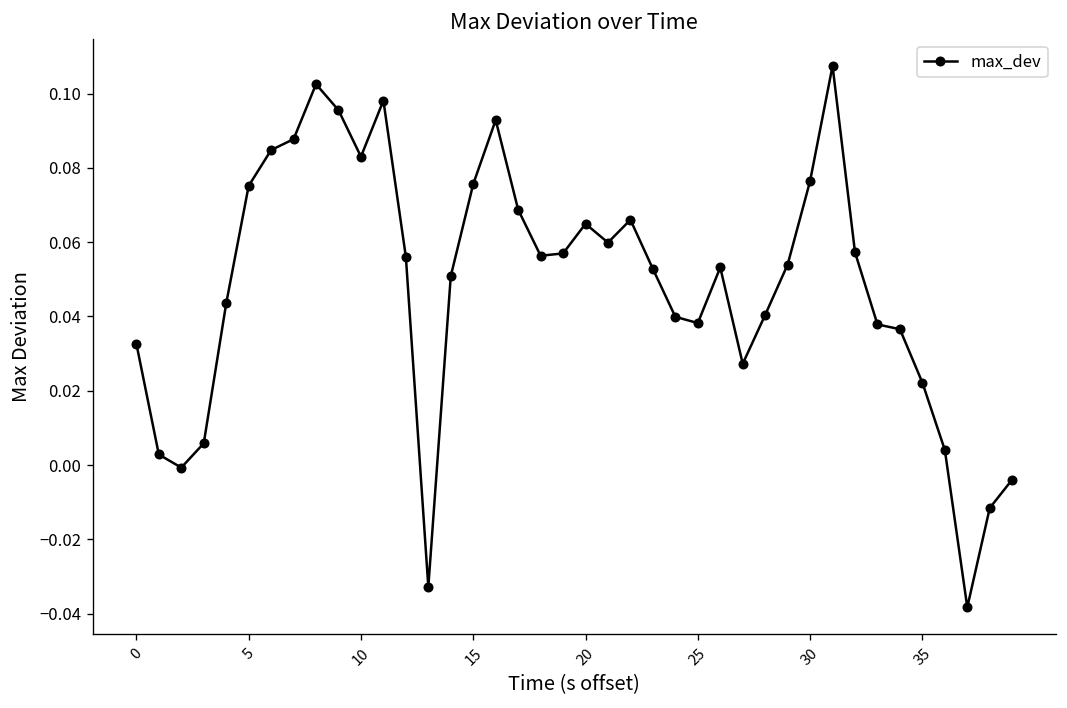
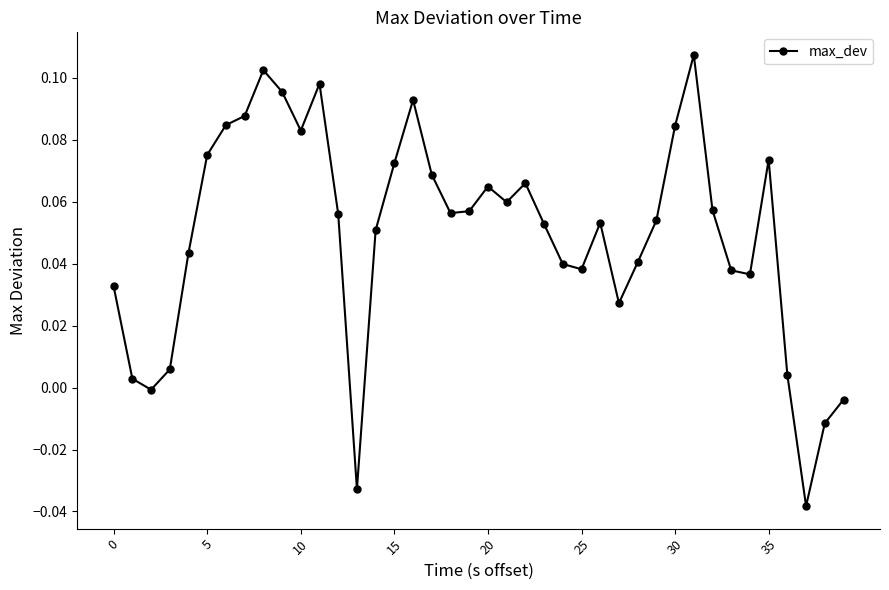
15: 0.076 -> 0.072
30: 0.076 -> 0.085
35: 0.022 -> 0.074
